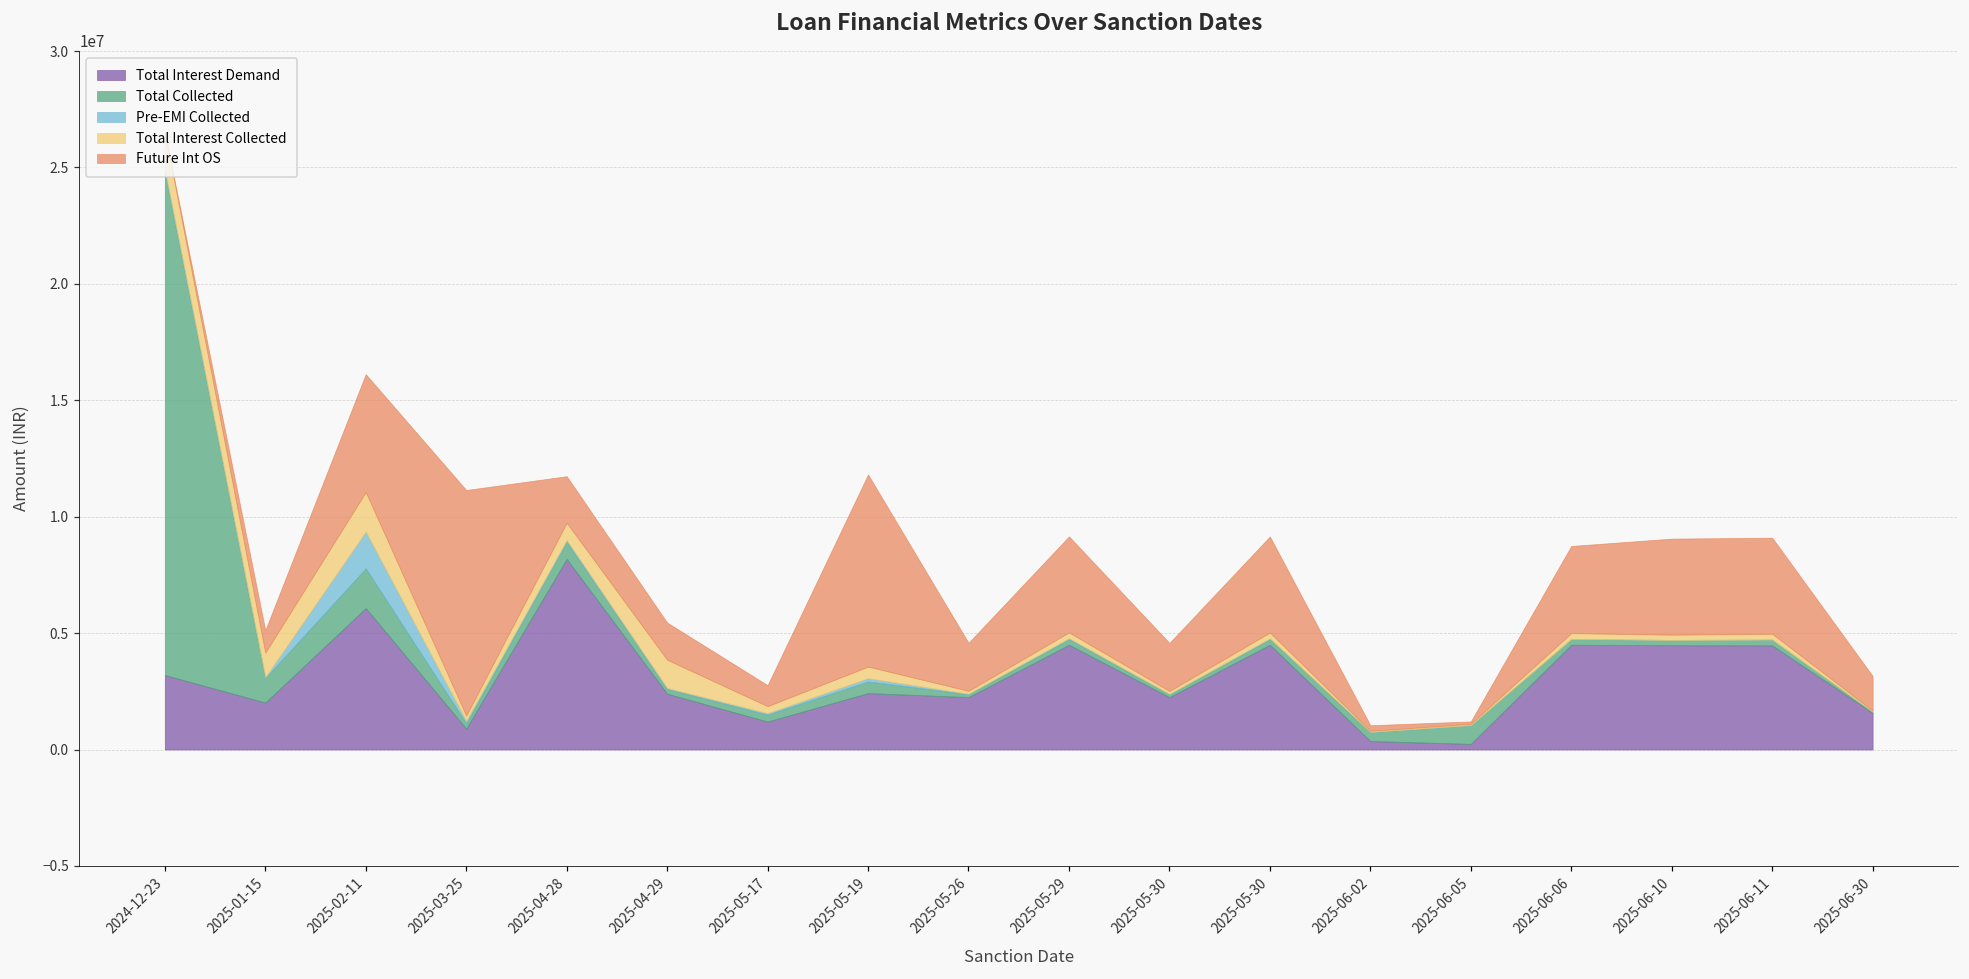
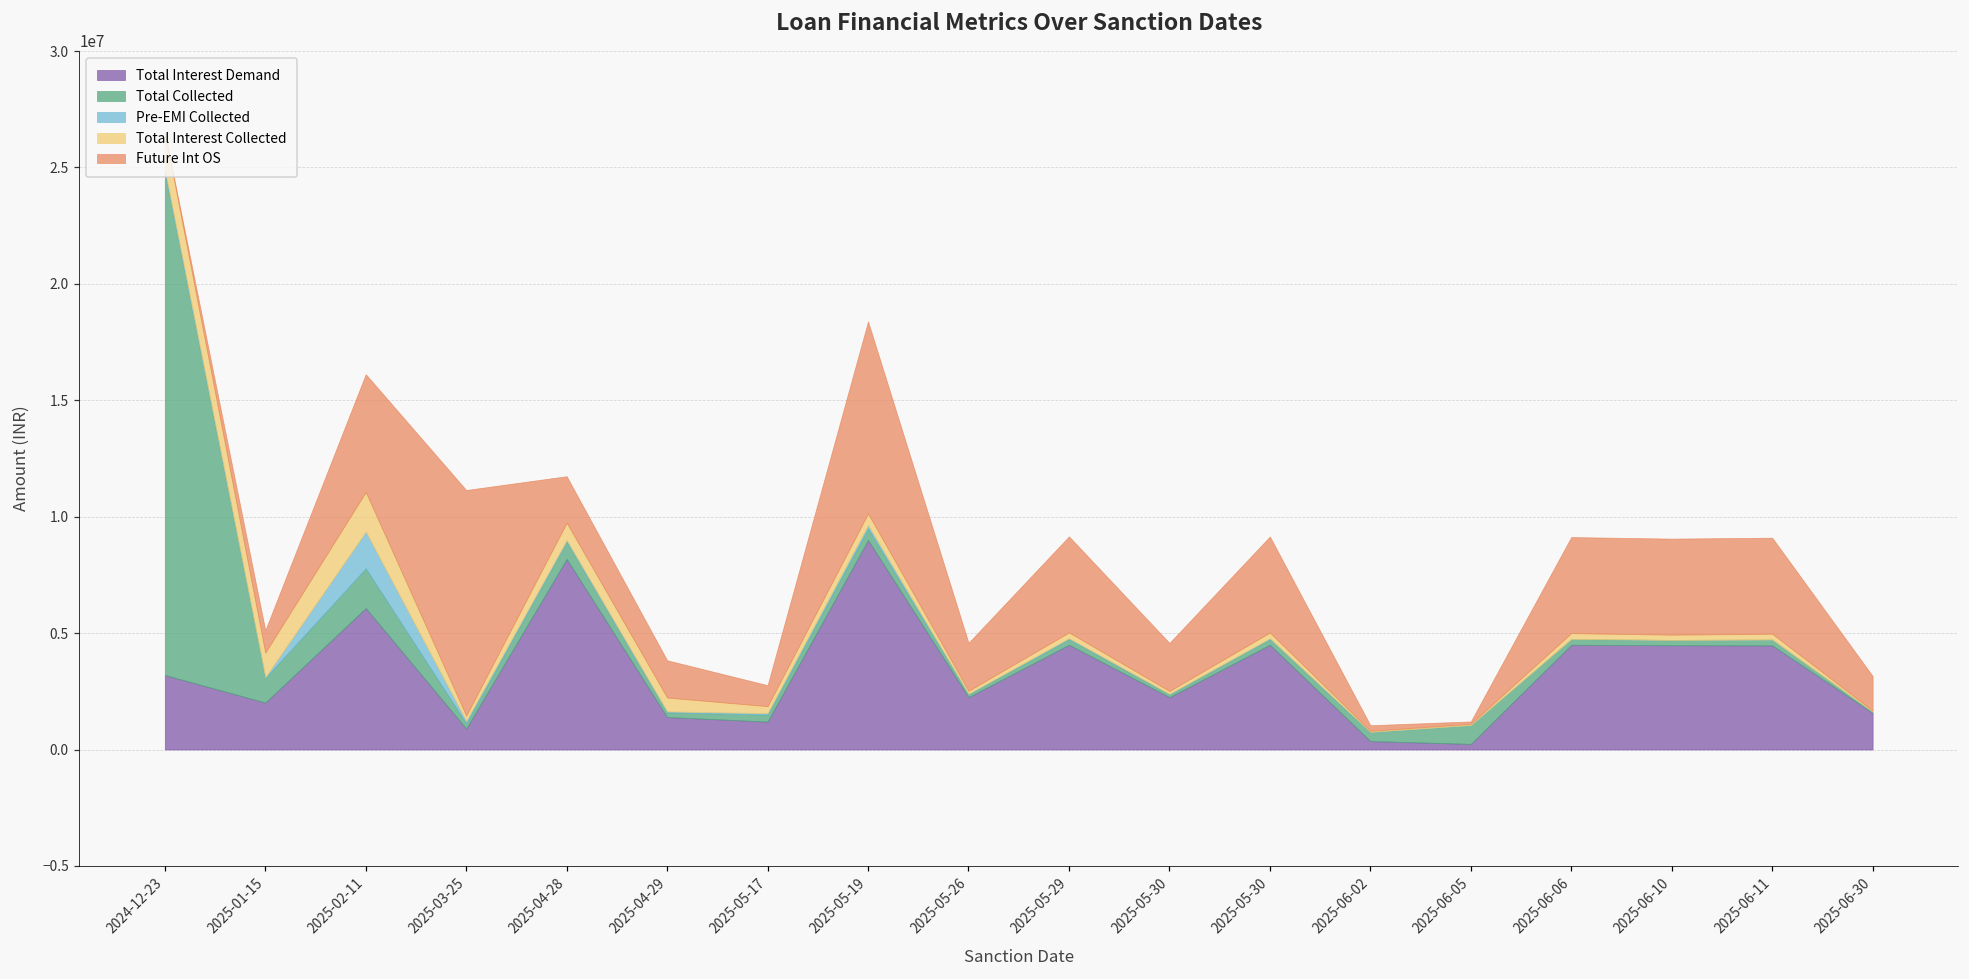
Total Interest Demand, 2025-04-29: 2400000 -> 1400000
Total Interest Collected, 2025-04-29: 1200000 -> 600000
Total Interest Demand, 2025-05-19: 2400000 -> 9000000
Future Int OS, 2025-06-06: 3700000 -> 4100000
